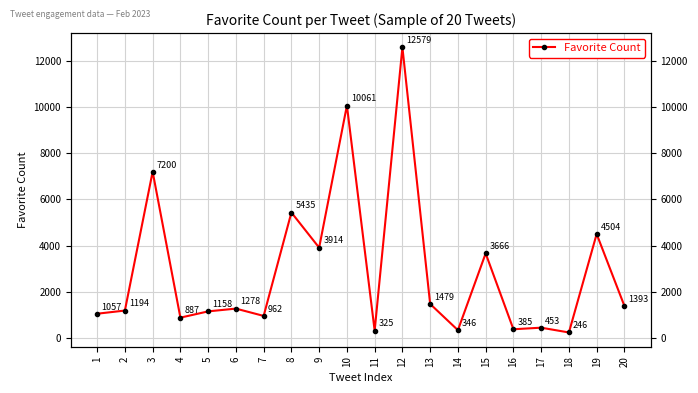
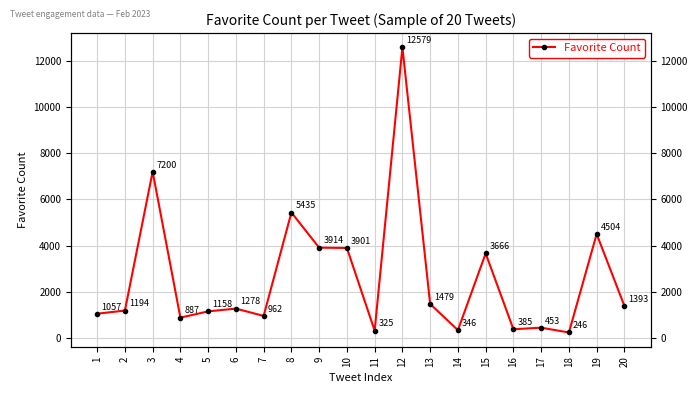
10: 10061 -> 3901
